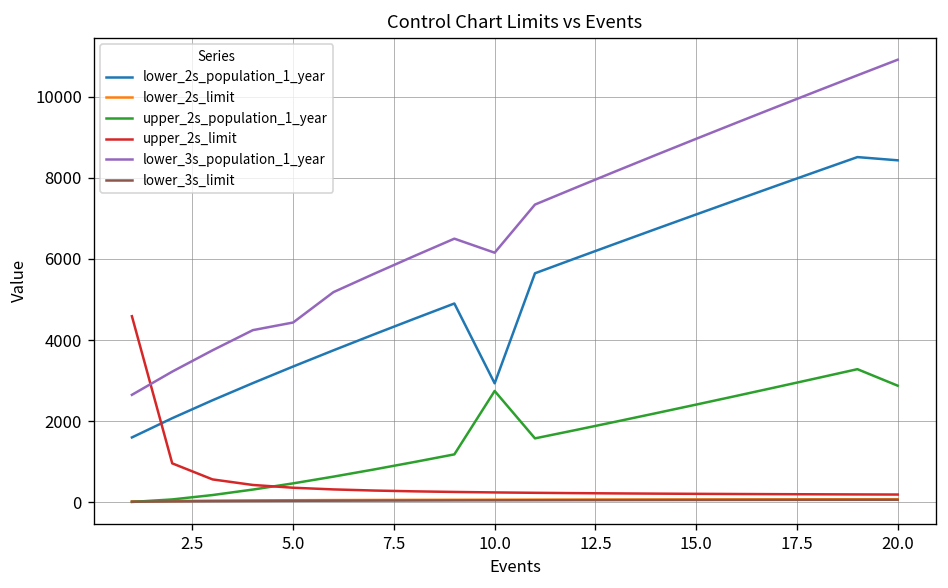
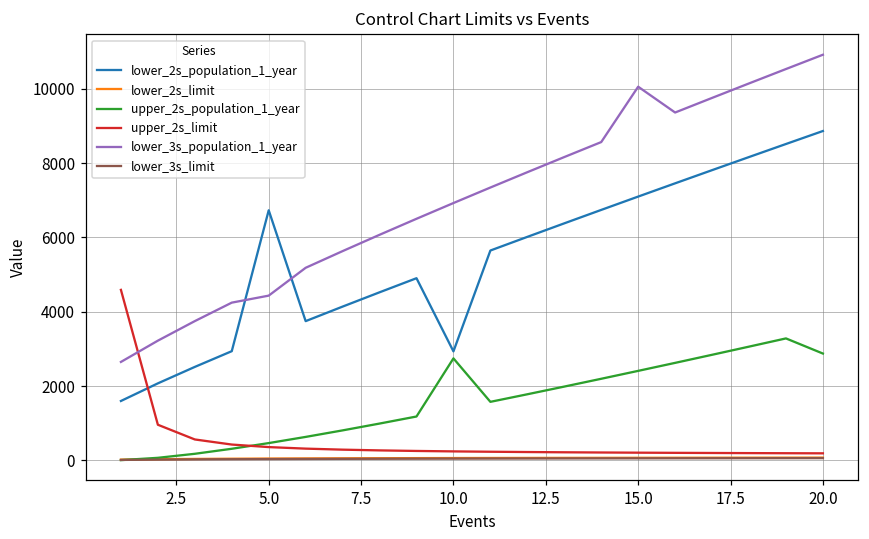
lower_2s_population_1_year, 5.0: 3300 -> 6700
lower_3s_population_1_year, 10.0: 6200 -> 6900
lower_3s_population_1_year, 15.0: 9000 -> 10100
lower_2s_population_1_year, 20.0: 8400 -> 8900
